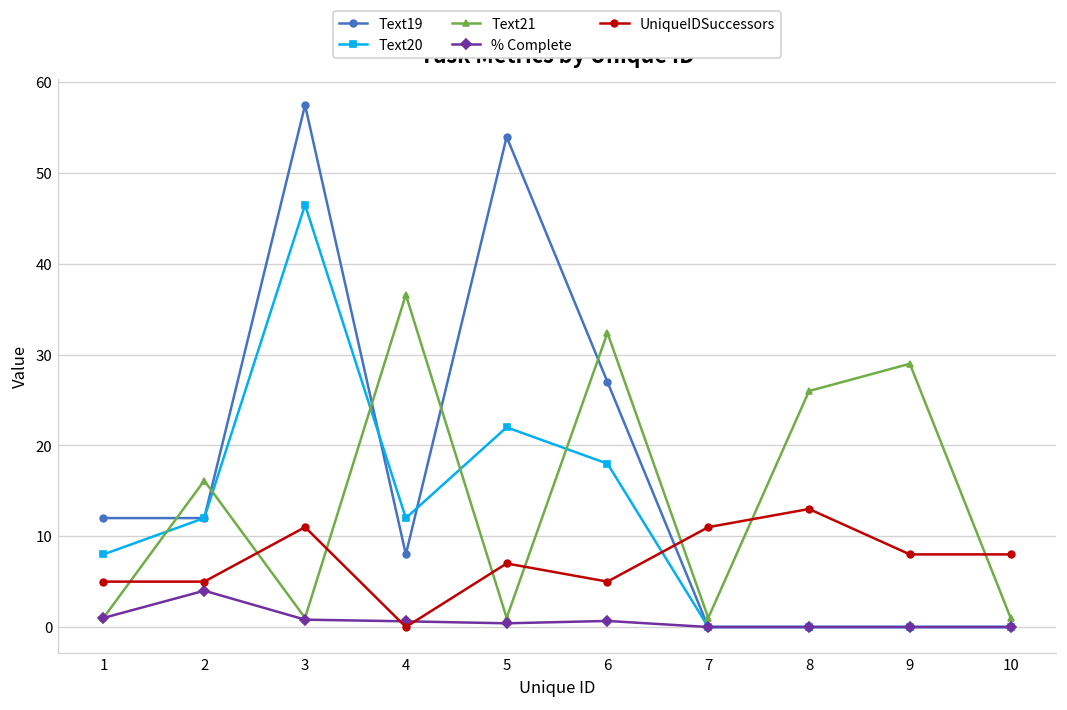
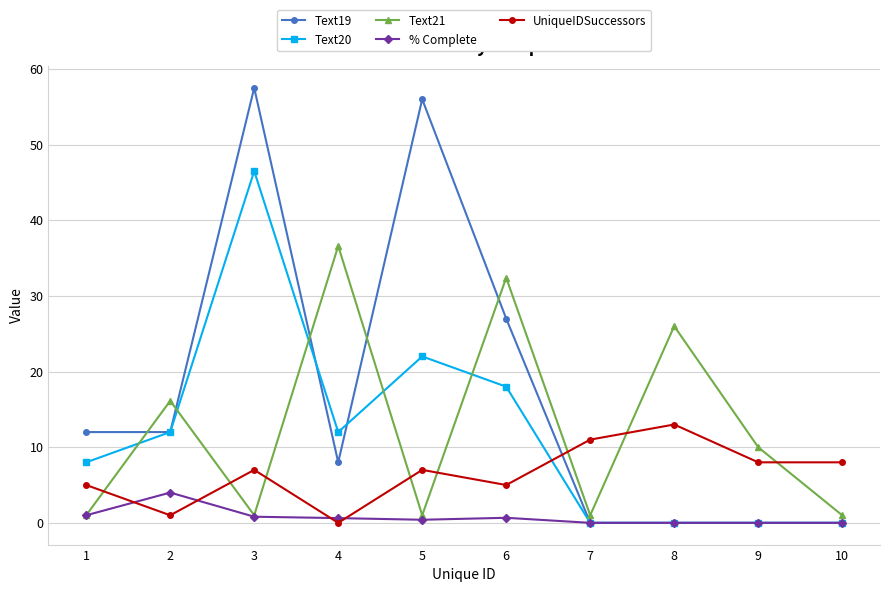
UniqueIDSuccessors, 2: 5 -> 1
UniqueIDSuccessors, 3: 11 -> 7
Text19, 5: 54 -> 56
Text21, 9: 29 -> 10
